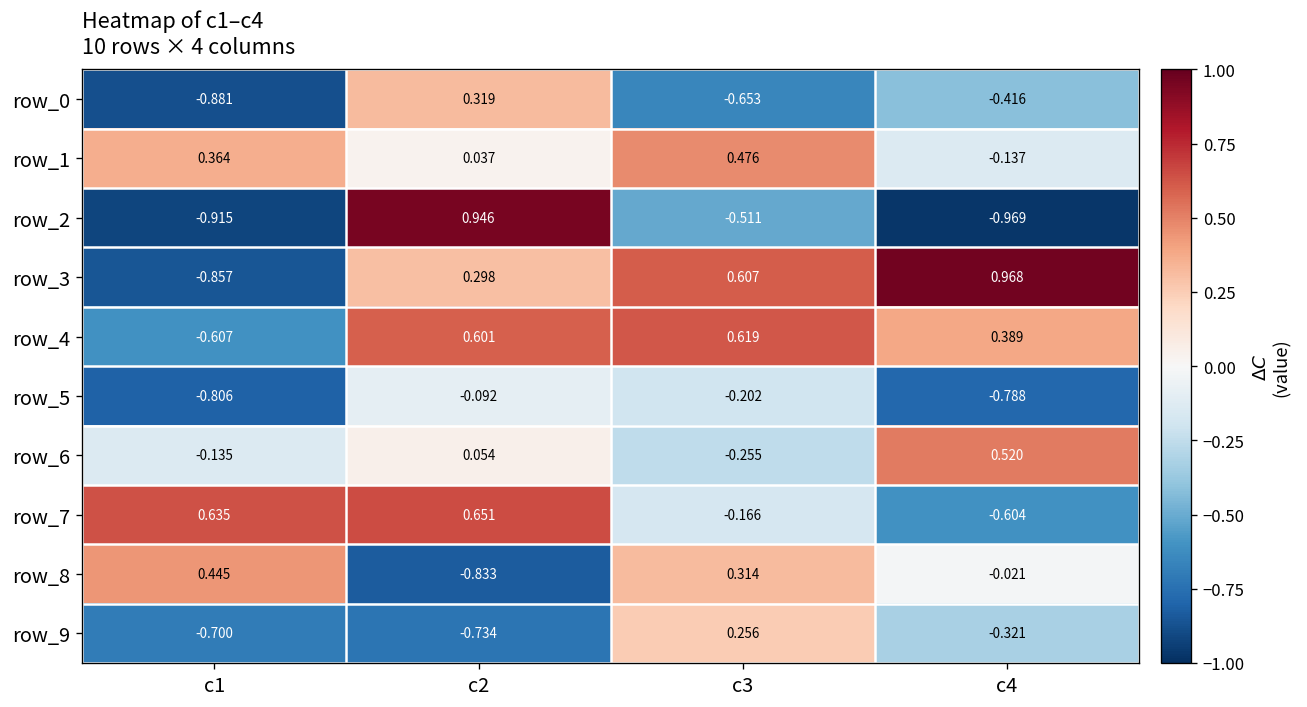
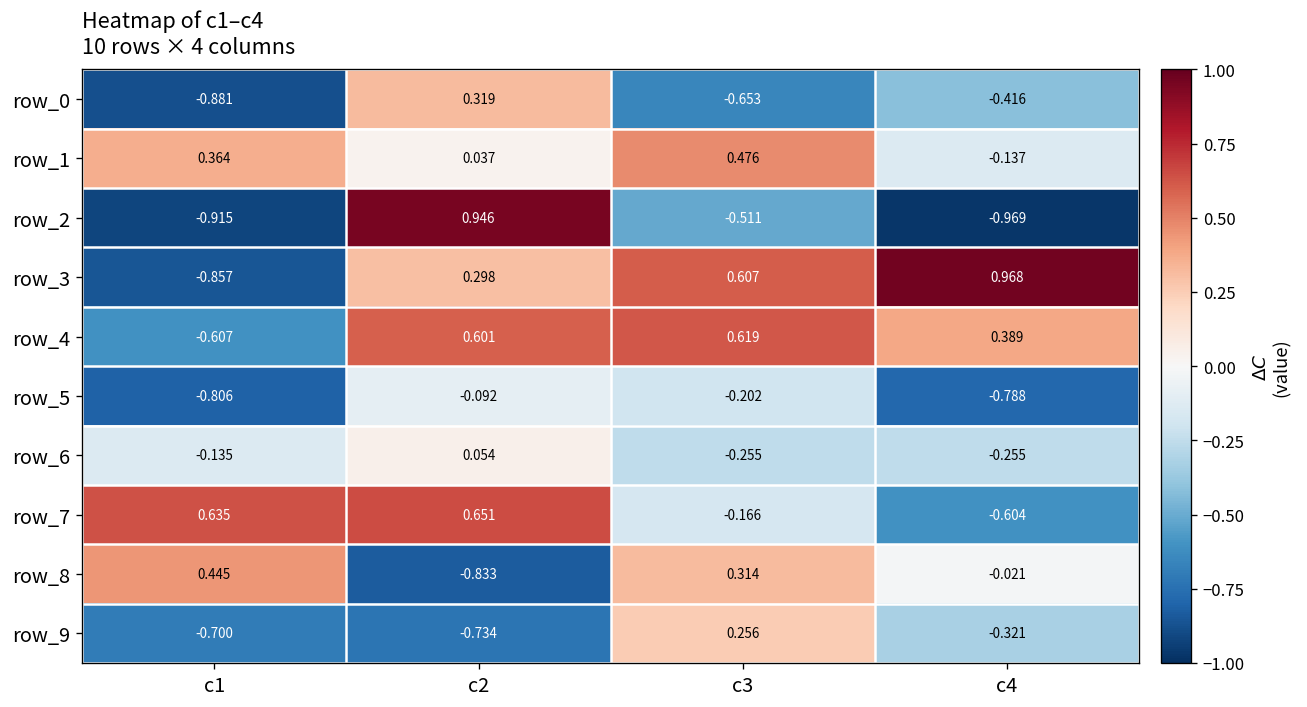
row_6, c4: 0.520 -> -0.255
